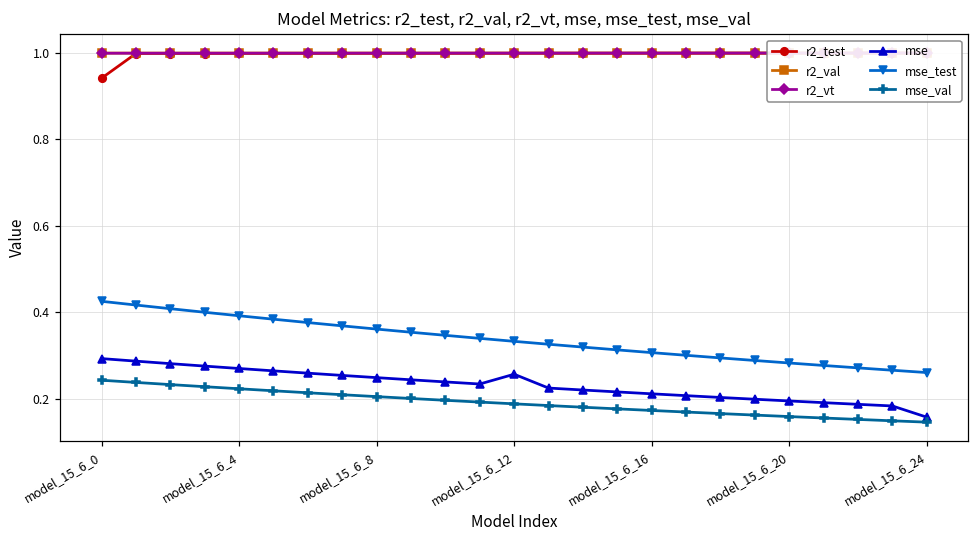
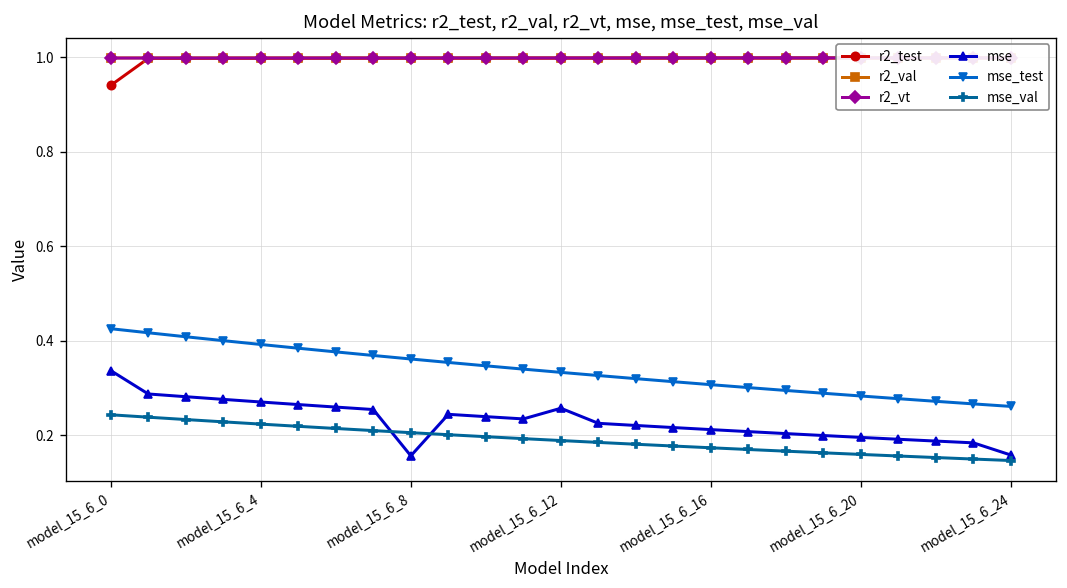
mse, model_15_6_0: 0.29 -> 0.34
mse, model_15_6_8: 0.25 -> 0.16
